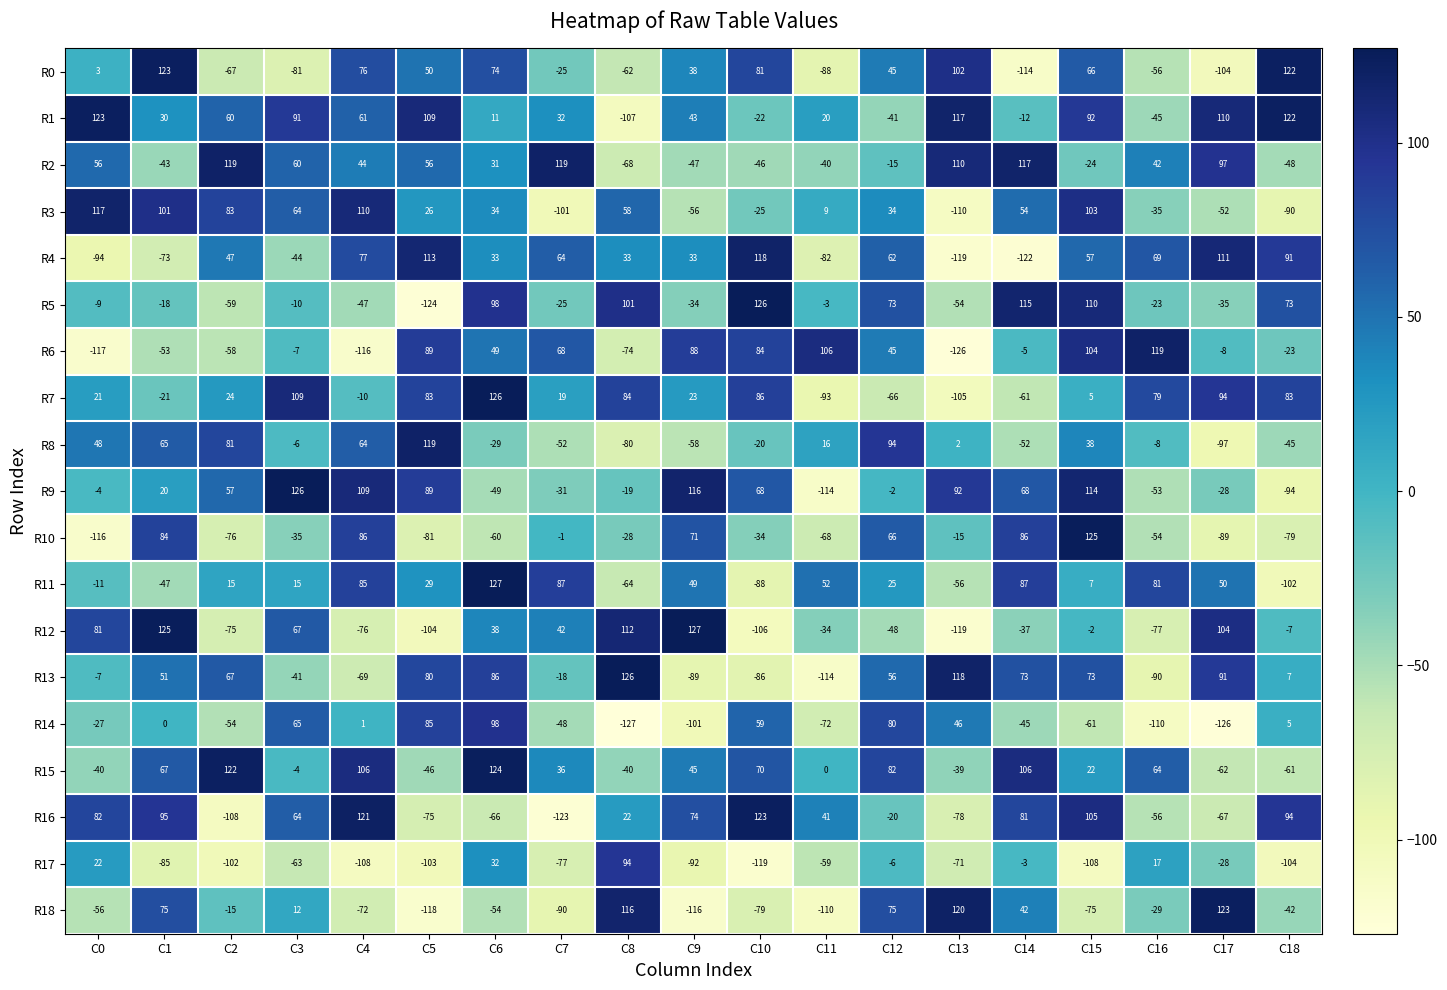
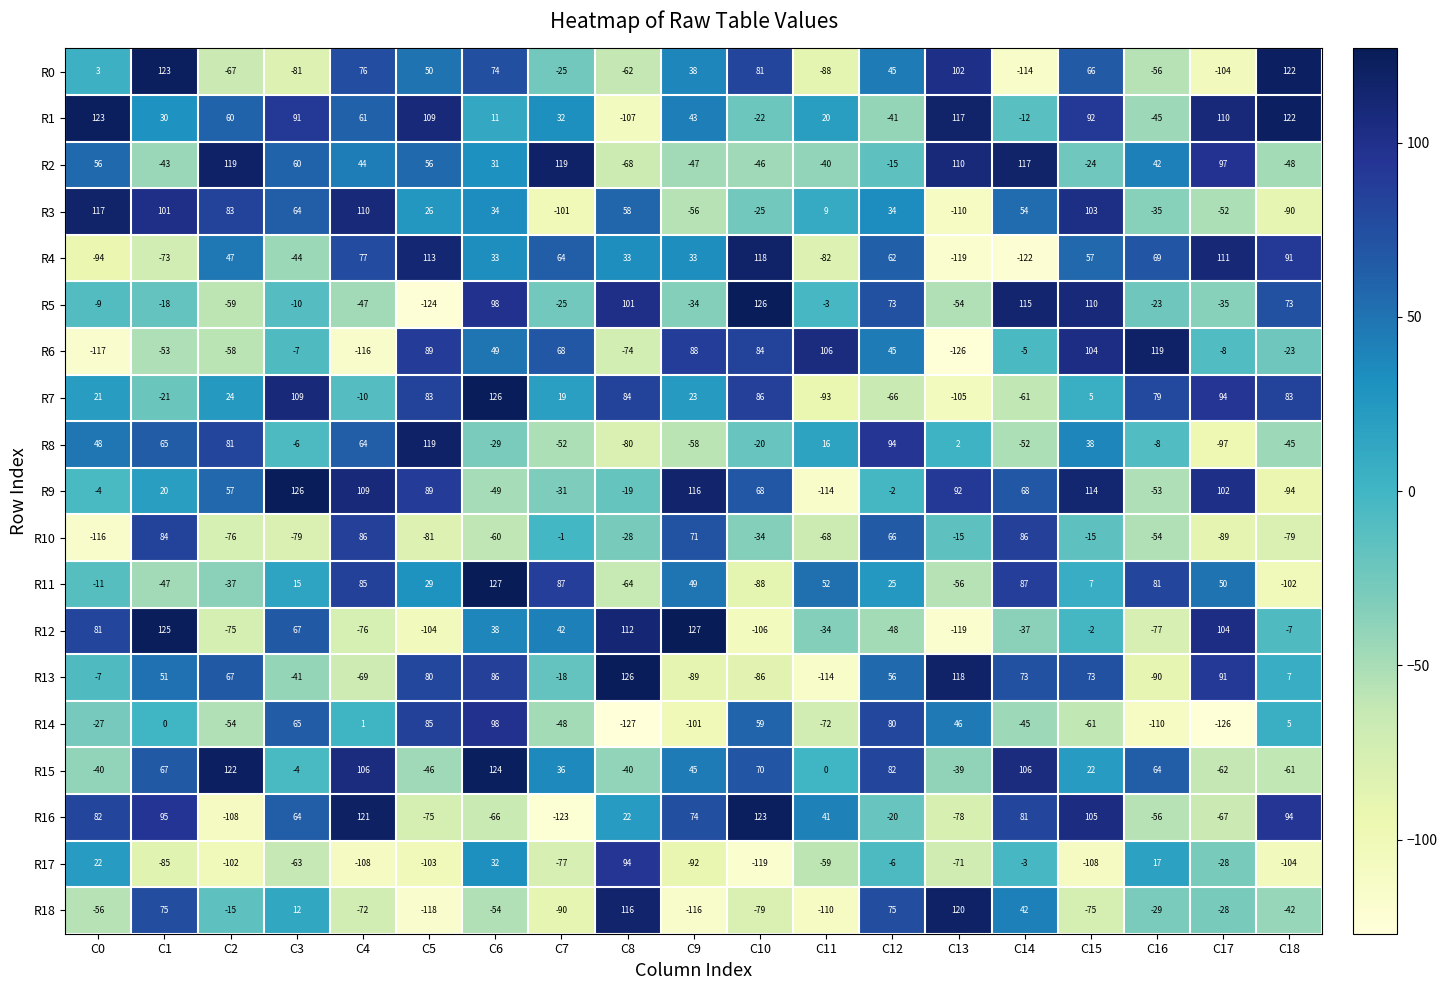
R9, C17: -28 -> 102
R10, C3: -35 -> -79
R10, C15: 125 -> -15
R11, C2: 15 -> -37
R18, C17: 123 -> -28
